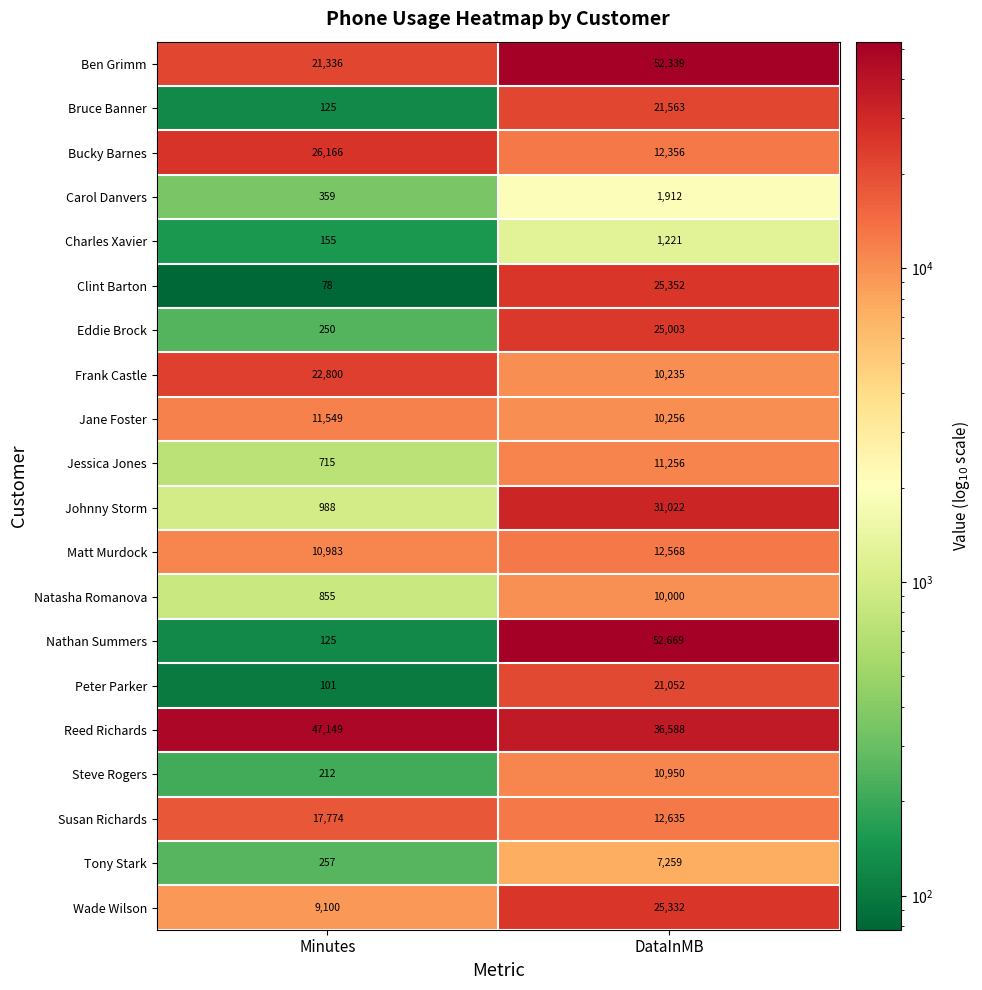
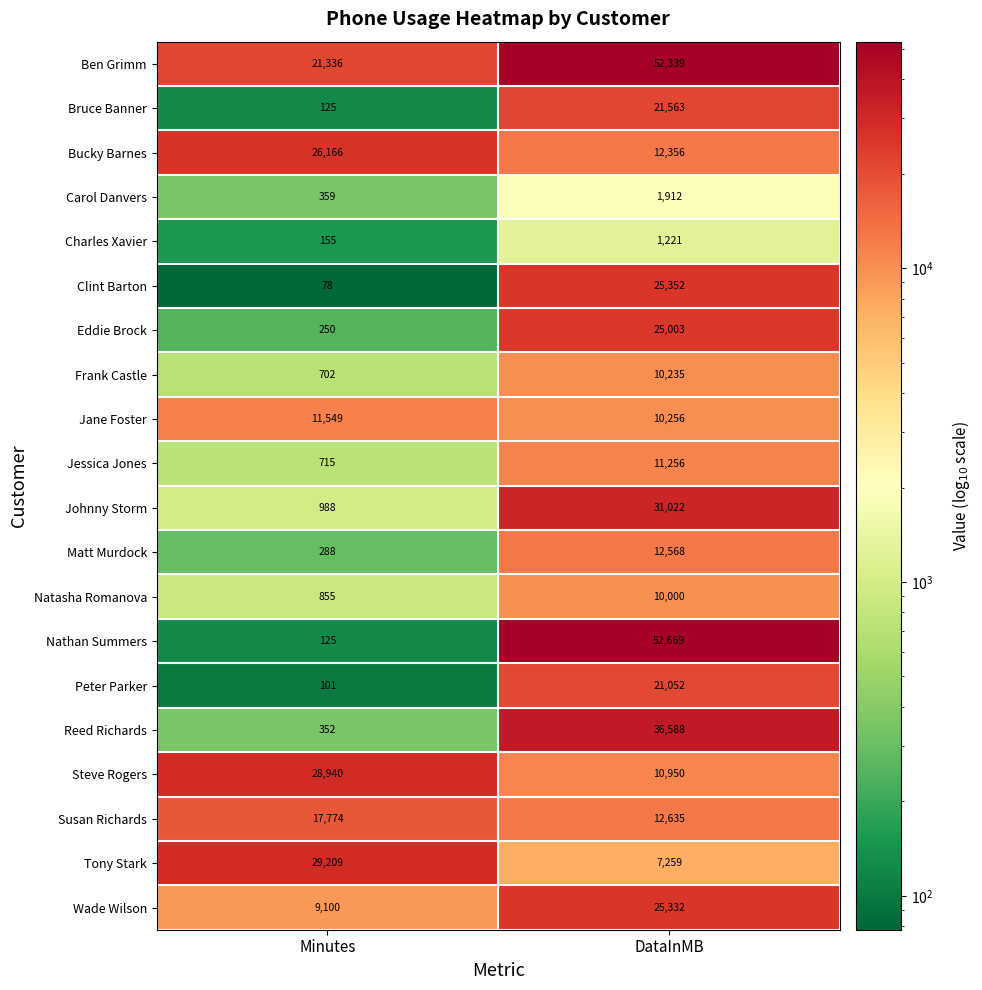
Frank Castle, Minutes: 22,800 -> 702
Matt Murdock, Minutes: 10,983 -> 288
Reed Richards, Minutes: 47,149 -> 352
Steve Rogers, Minutes: 212 -> 28,940
Tony Stark, Minutes: 257 -> 29,209
